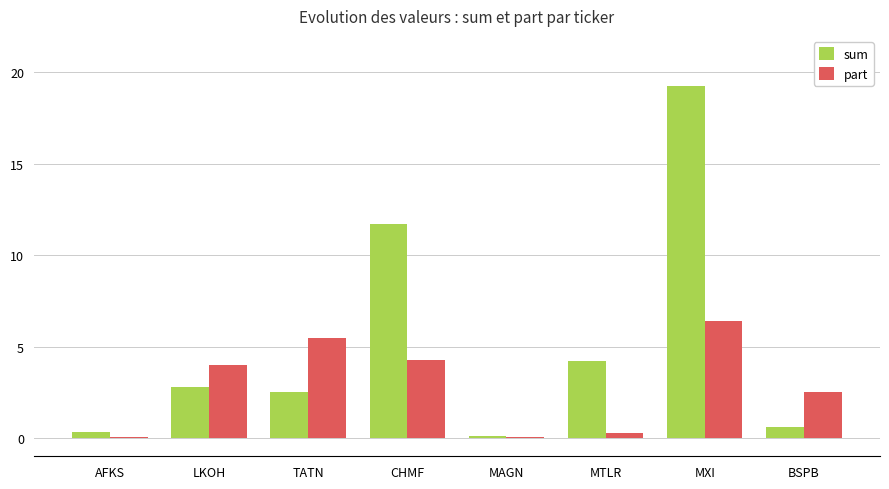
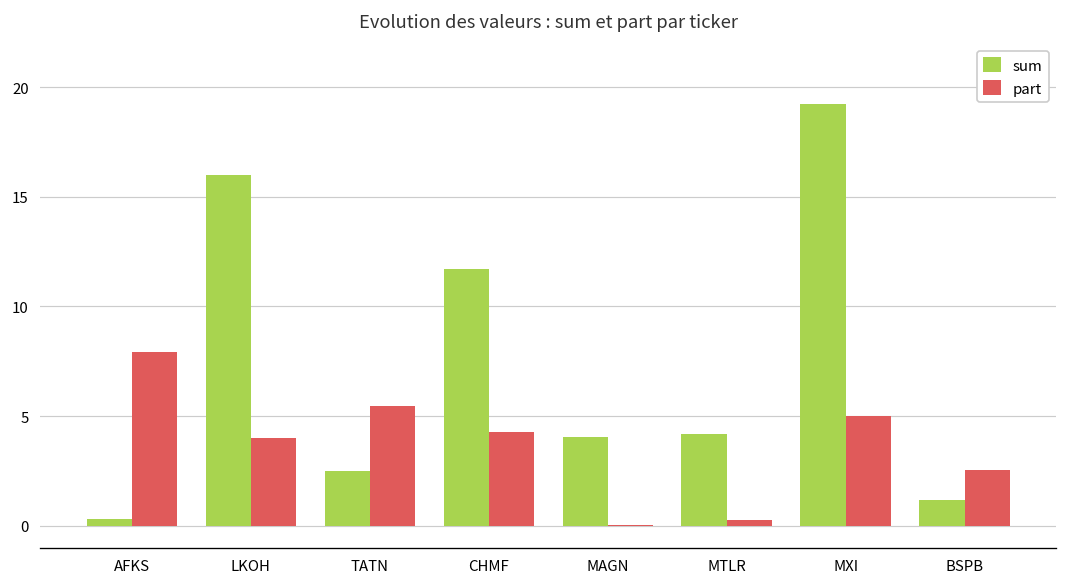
part, AFKS: 0.1 -> 7.9
sum, LKOH: 2.8 -> 16.0
sum, MAGN: 0.1 -> 4.1
part, MXI: 6.4 -> 5.0
sum, BSPB: 0.6 -> 1.2
